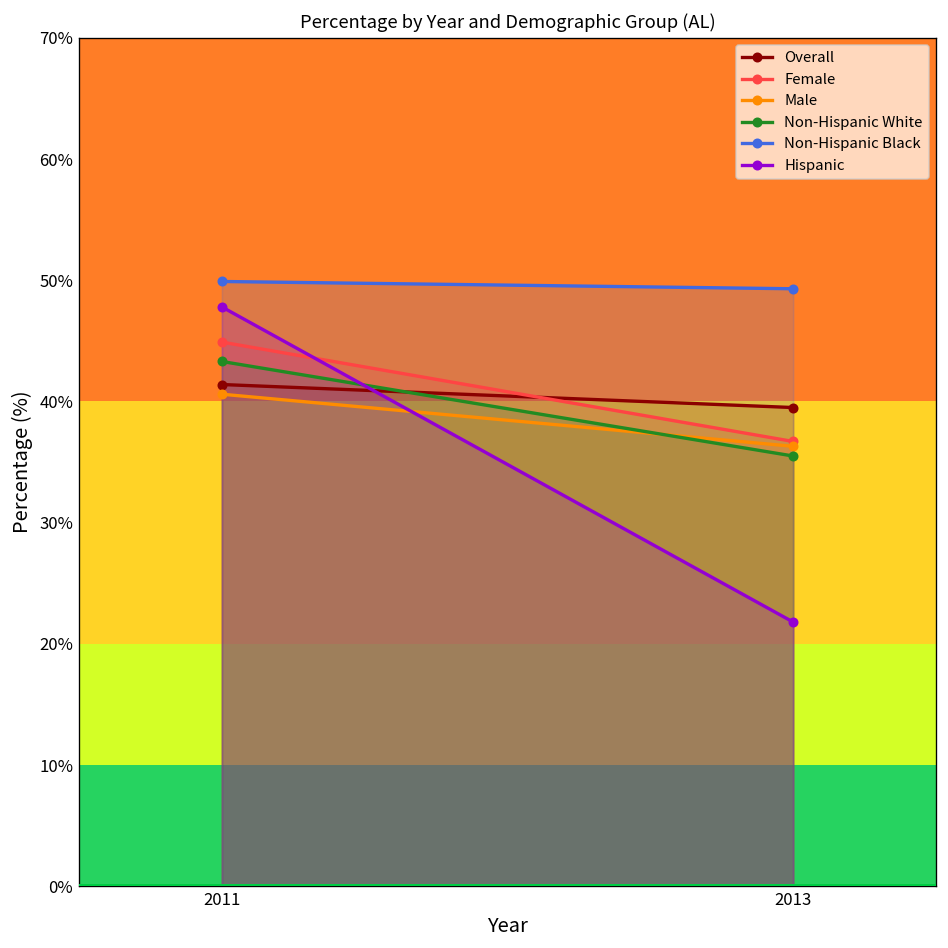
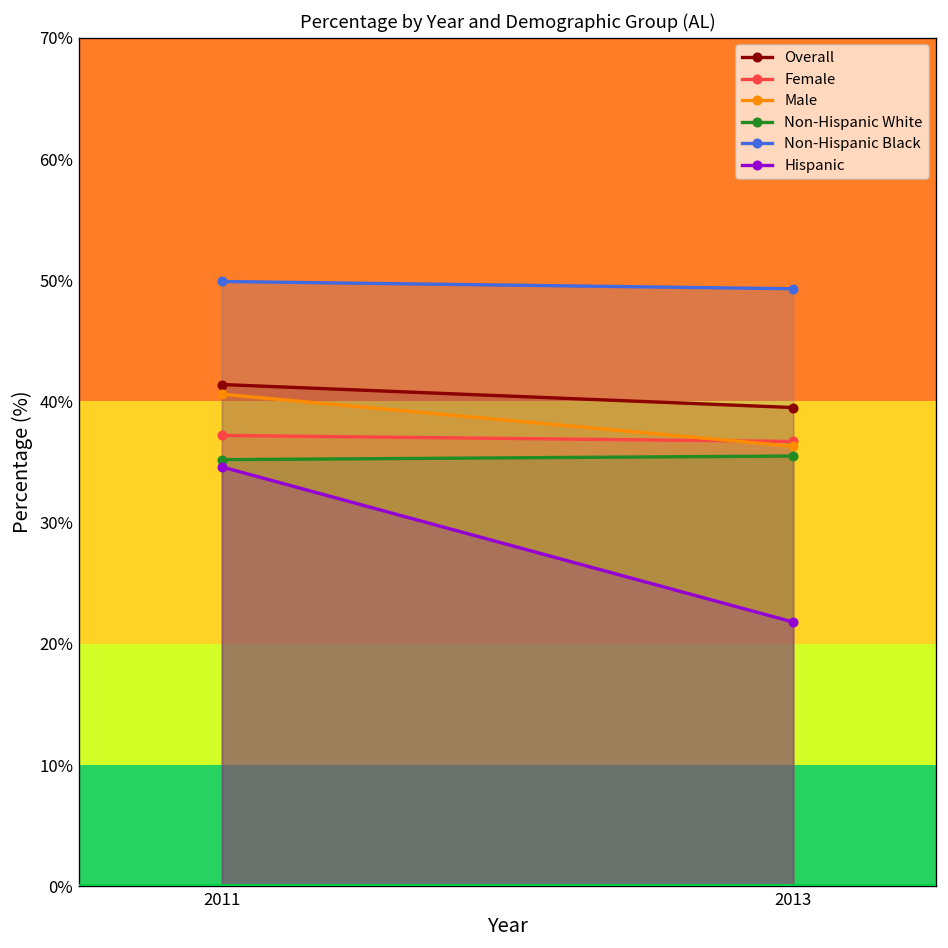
Female, 2011: 44.9% -> 37.2%
Non-Hispanic White, 2011: 43.3% -> 35.2%
Hispanic, 2011: 47.8% -> 34.6%
